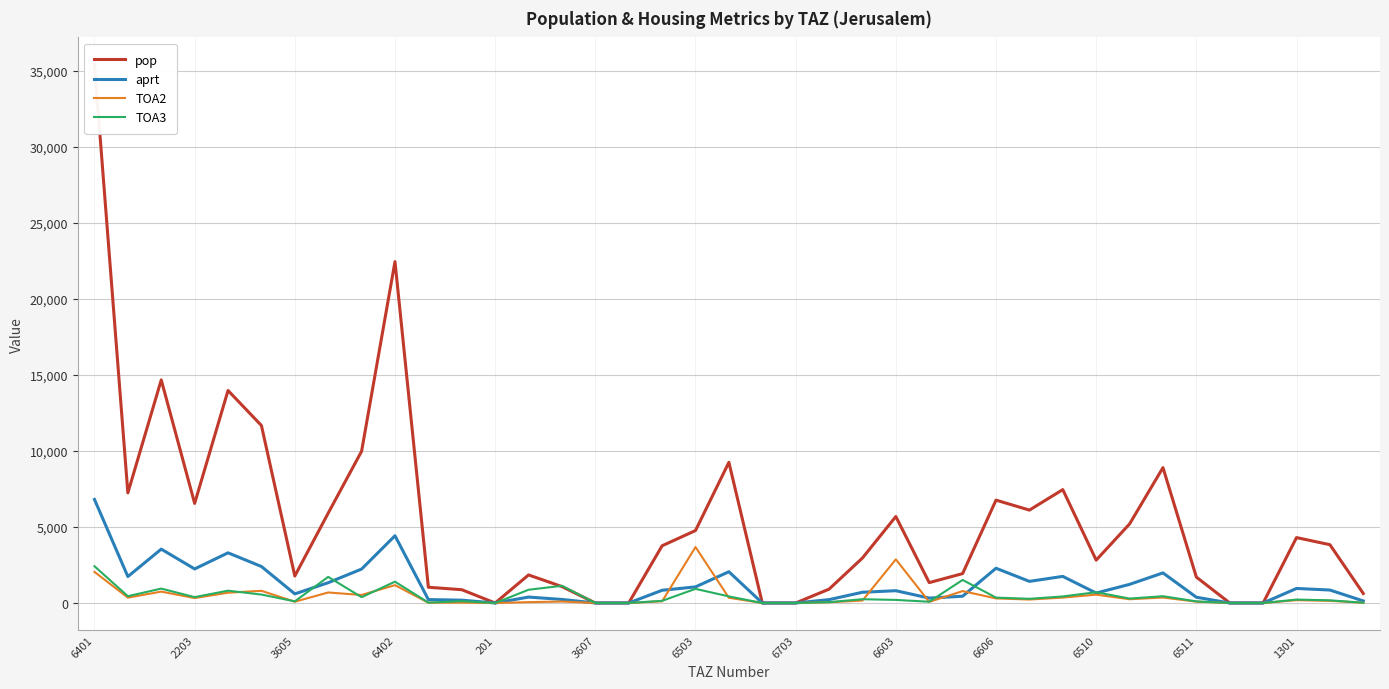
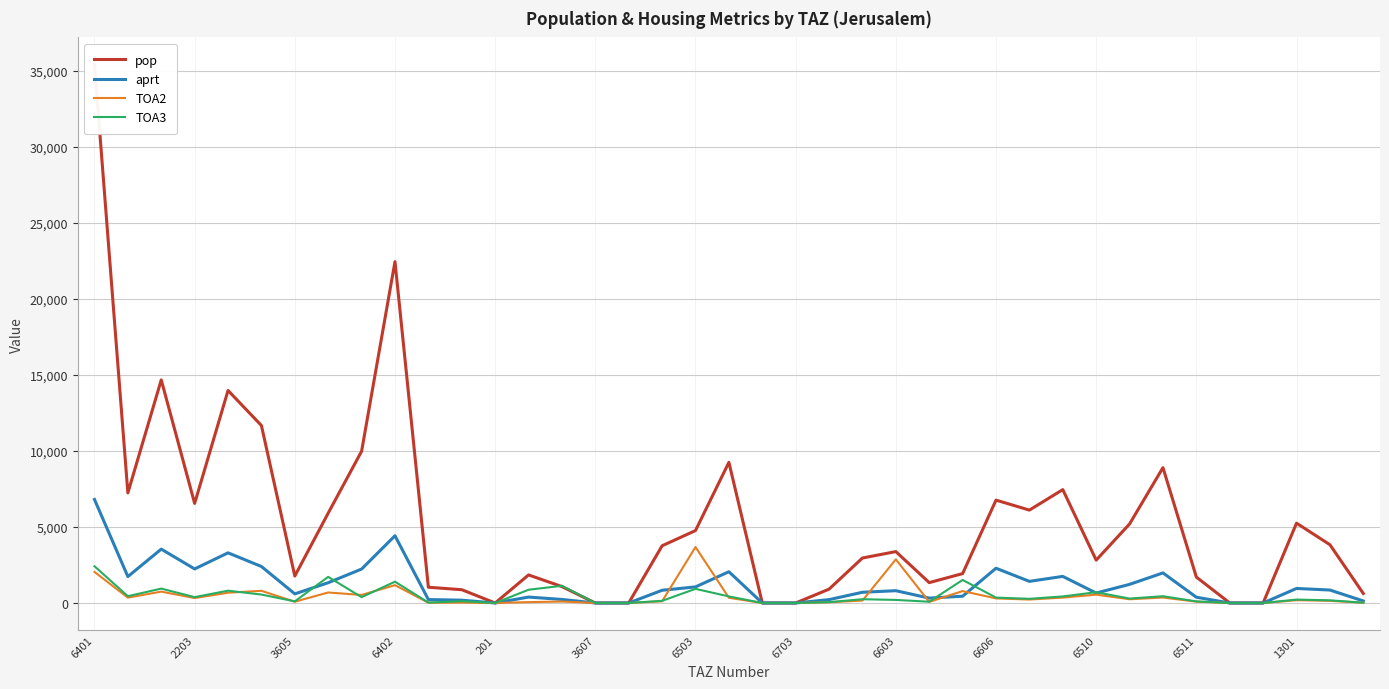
pop, 6603: 5,700 -> 3,400
pop, 1301: 4,300 -> 5,300
